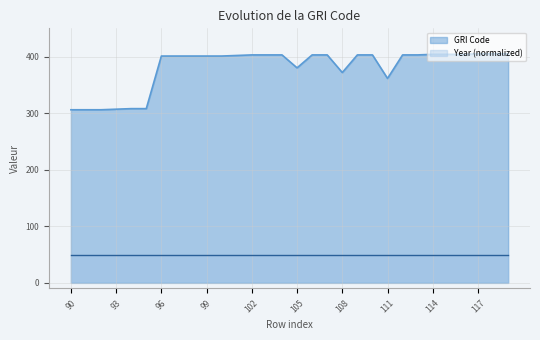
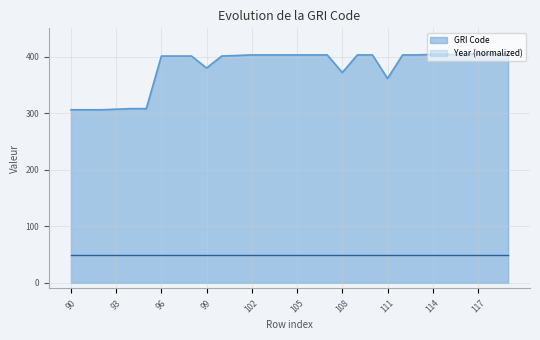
GRI Code, 99: 400 -> 380
GRI Code, 105: 380 -> 400
